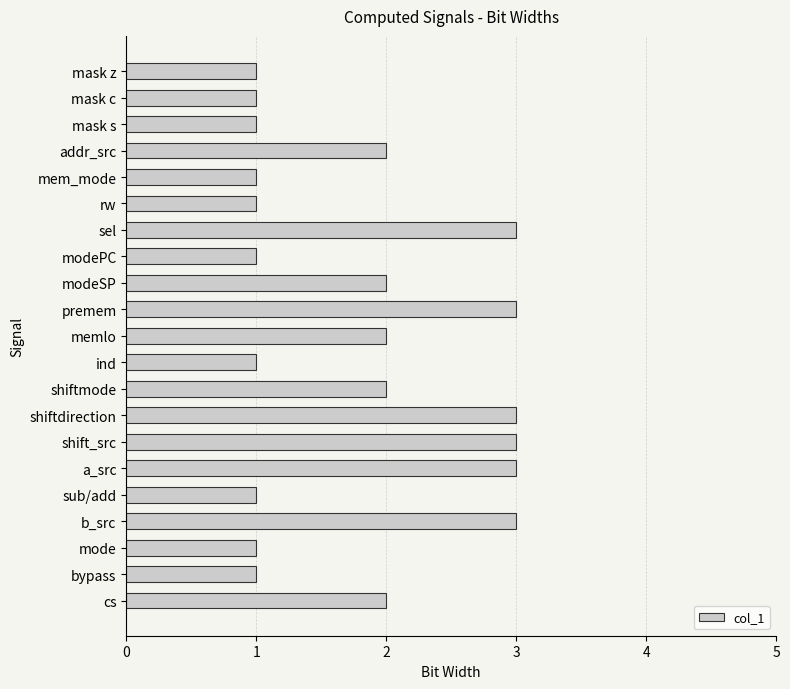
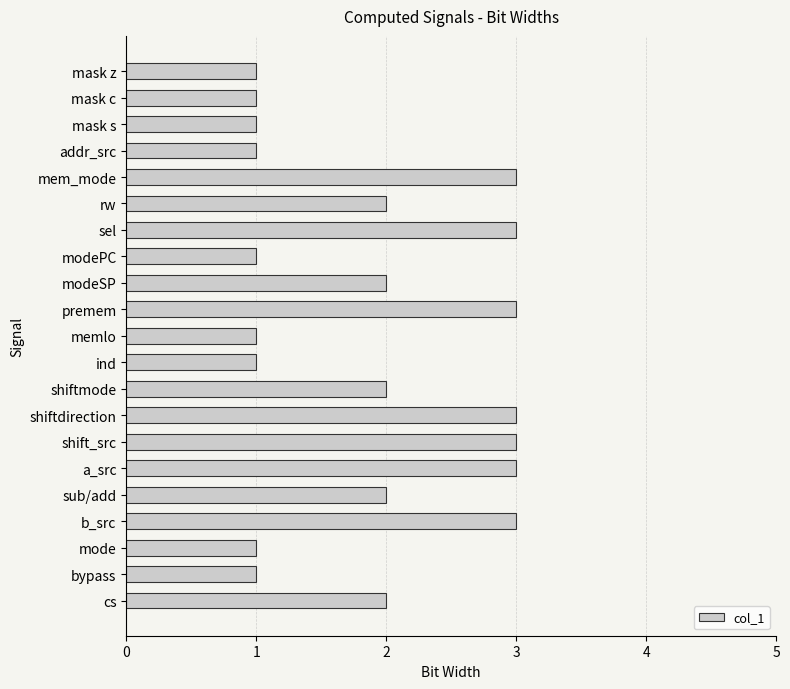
addr_src: 2 -> 1
mem_mode: 1 -> 3
rw: 1 -> 2
memlo: 2 -> 1
sub/add: 1 -> 2
